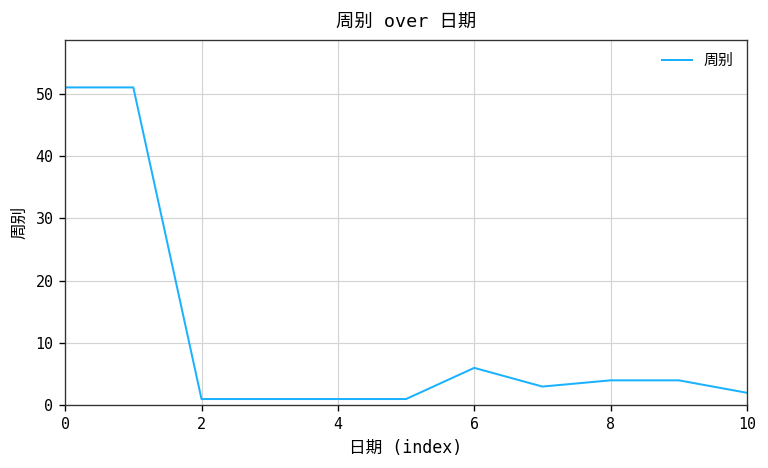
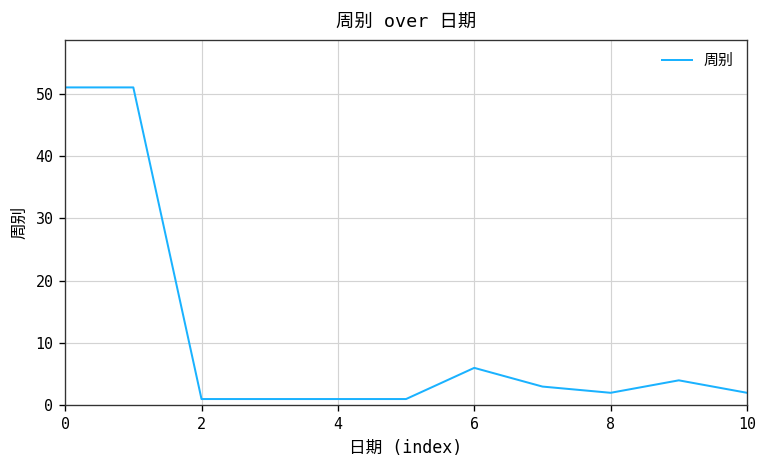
8: 4 -> 2
